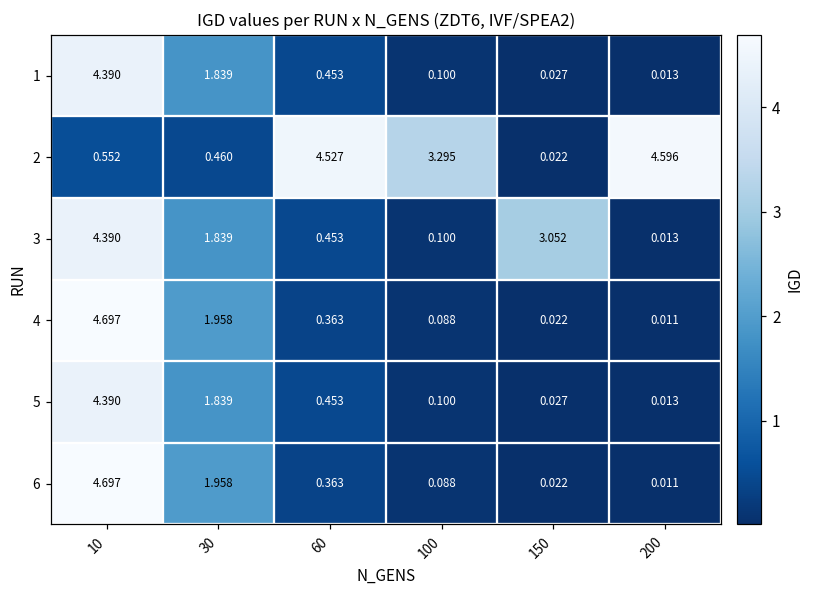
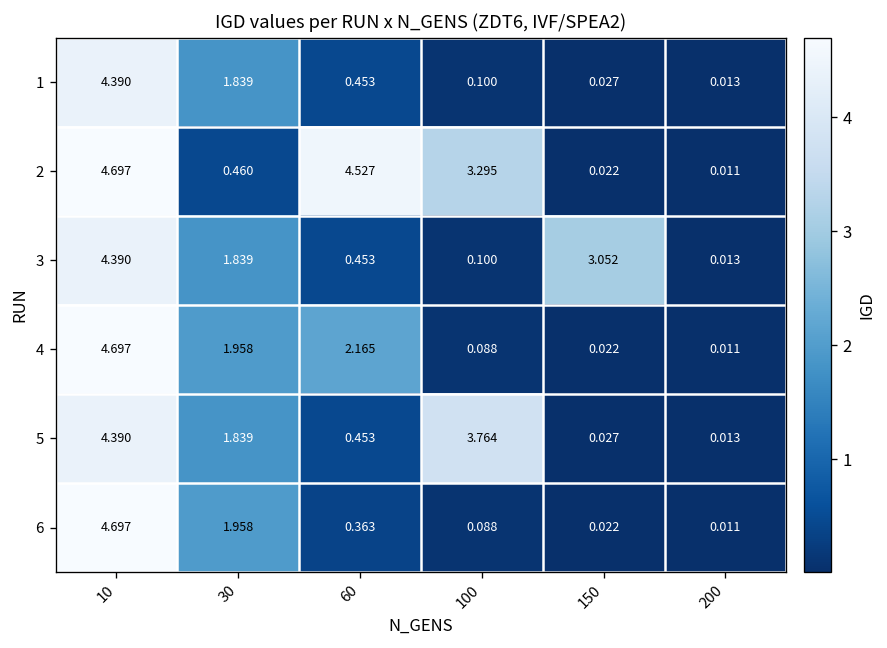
2, 10: 0.552 -> 4.697
2, 200: 4.596 -> 0.011
4, 60: 0.363 -> 2.165
5, 100: 0.100 -> 3.764
